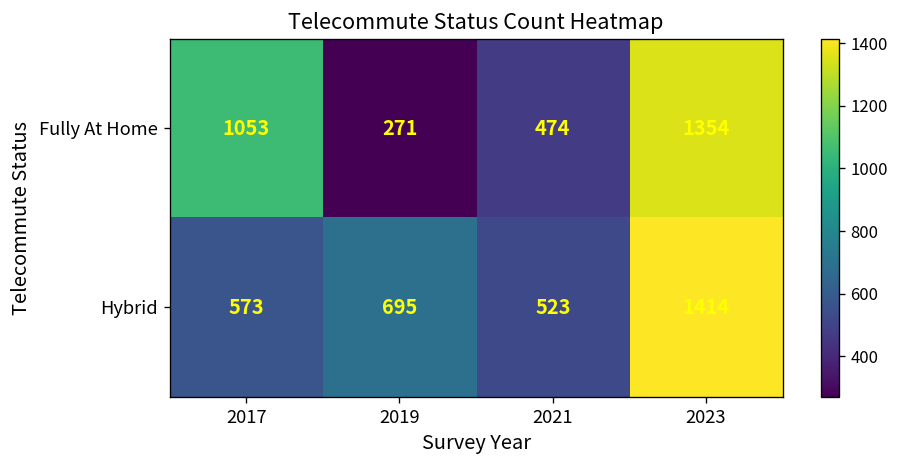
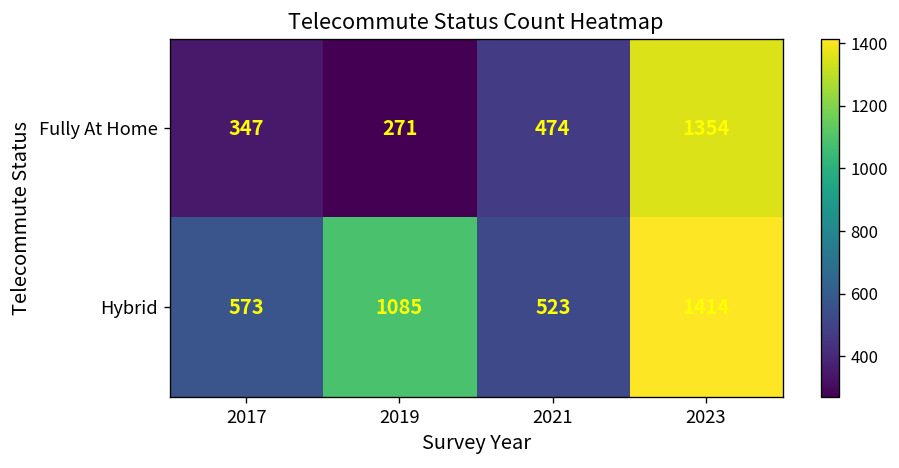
Fully At Home, 2017: 1053 -> 347
Hybrid, 2019: 695 -> 1085
